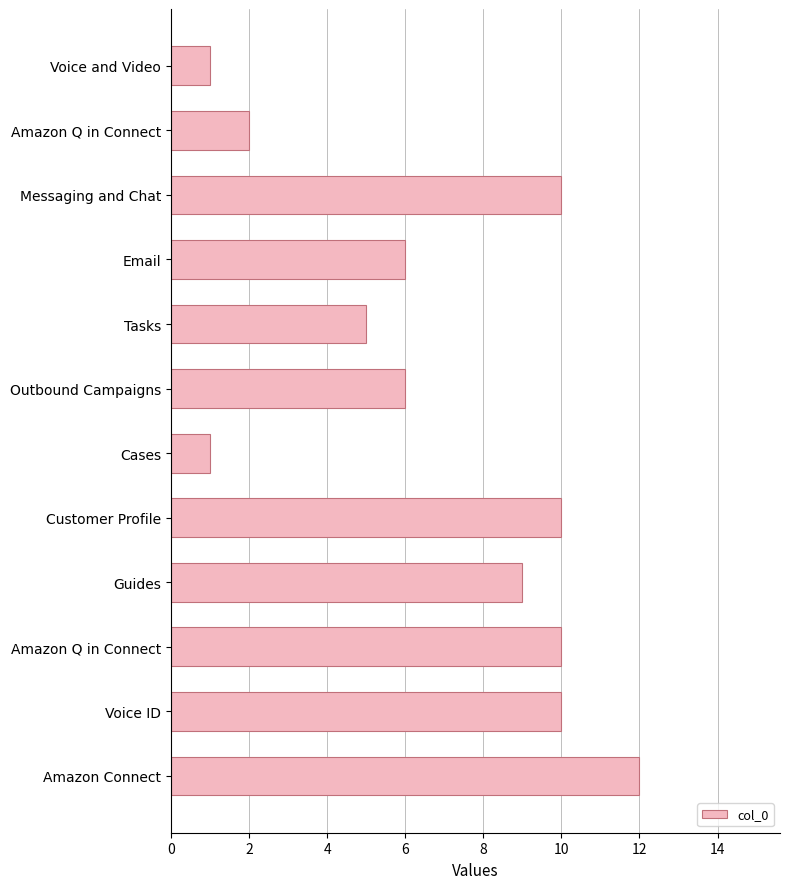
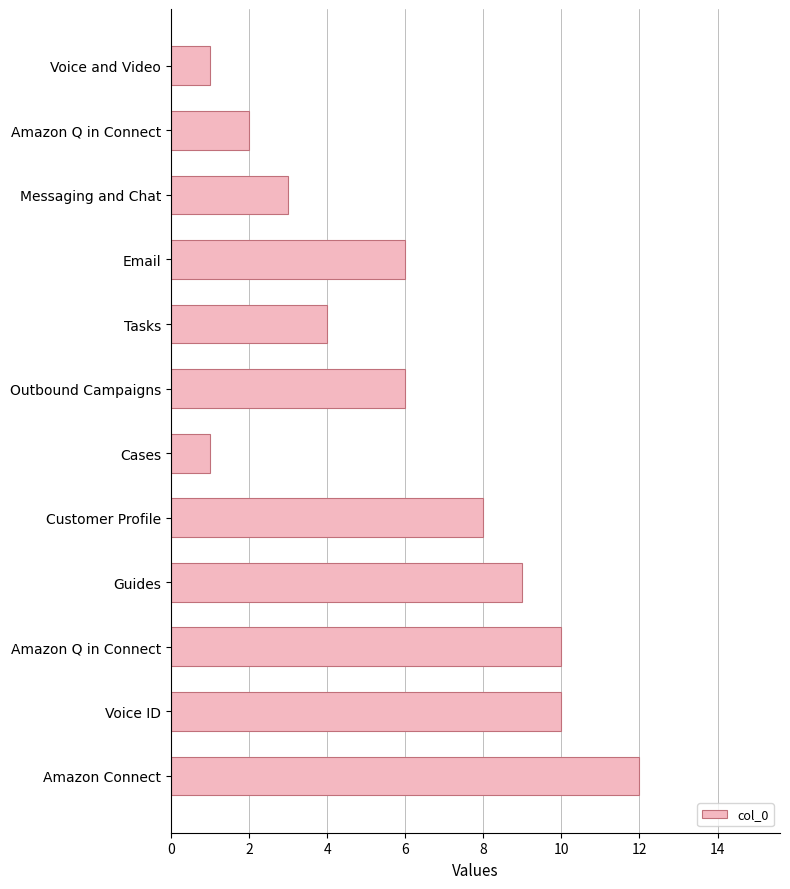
Messaging and Chat: 10 -> 3
Tasks: 5 -> 4
Customer Profile: 10 -> 8
